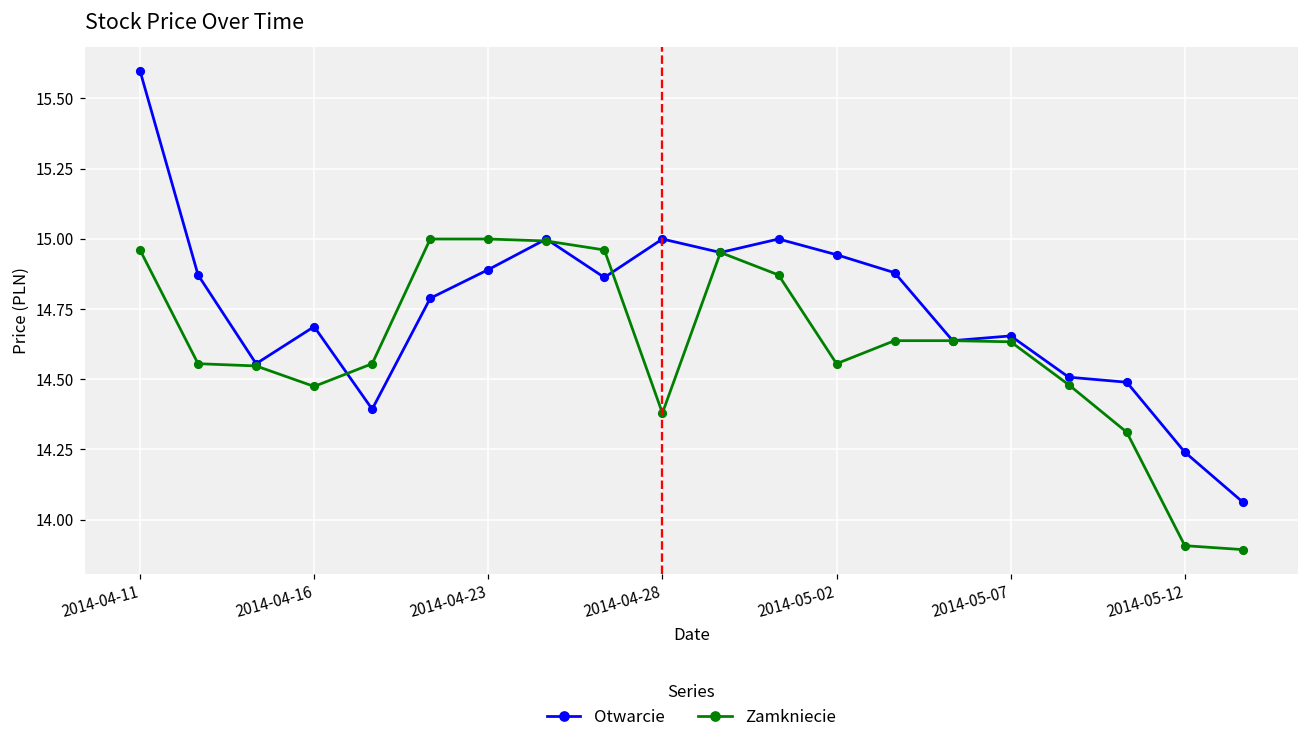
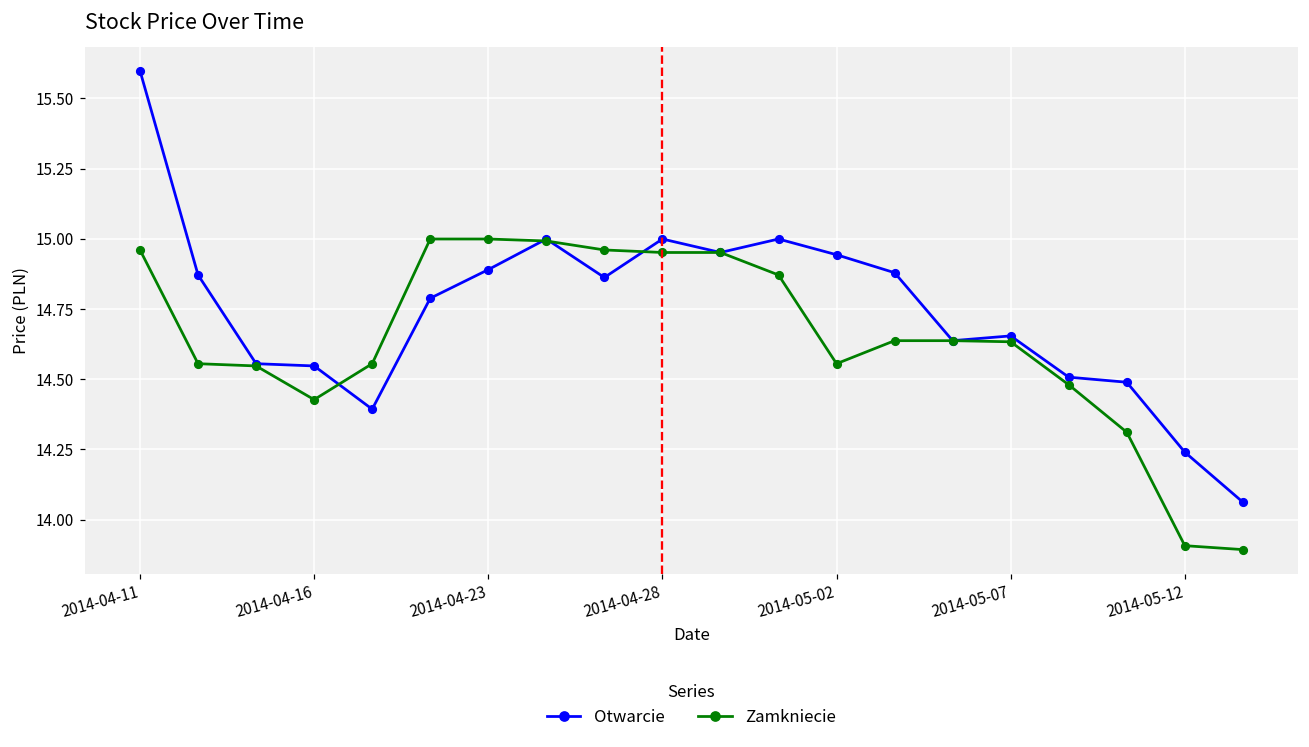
Otwarcie, 2014-04-16: 14.69 -> 14.55
Zamkniecie, 2014-04-16: 14.47 -> 14.43
Zamkniecie, 2014-04-28: 14.38 -> 14.95
